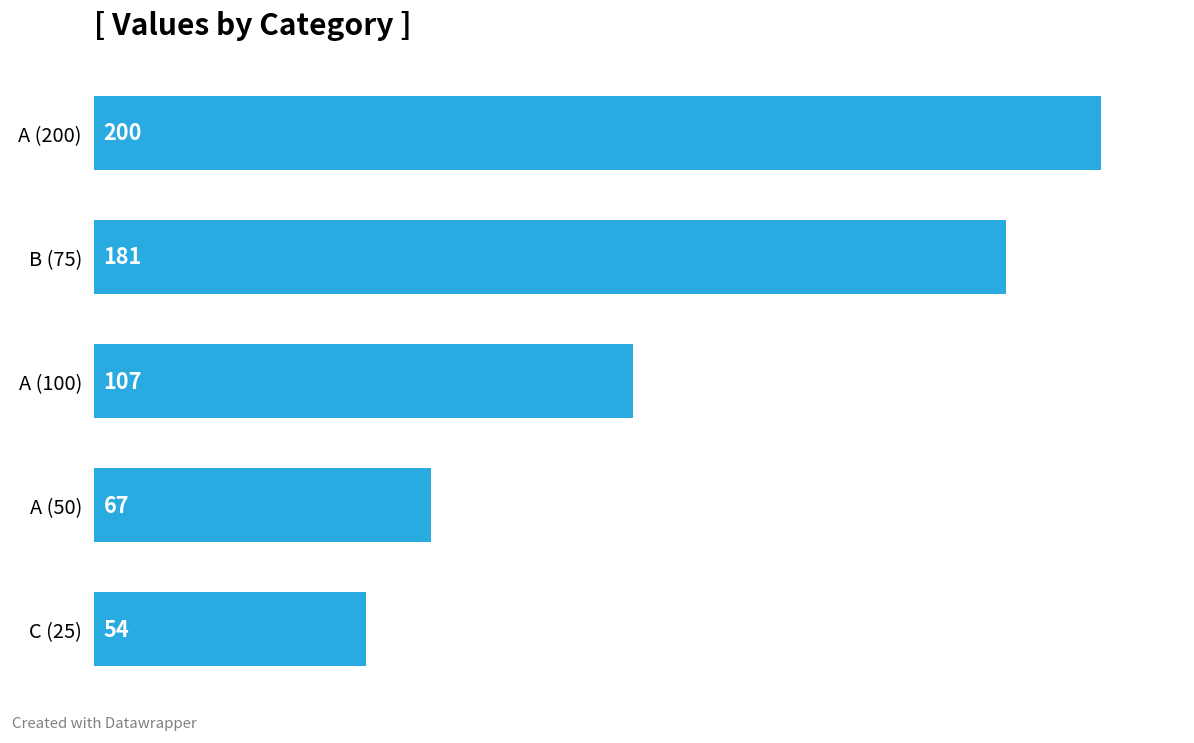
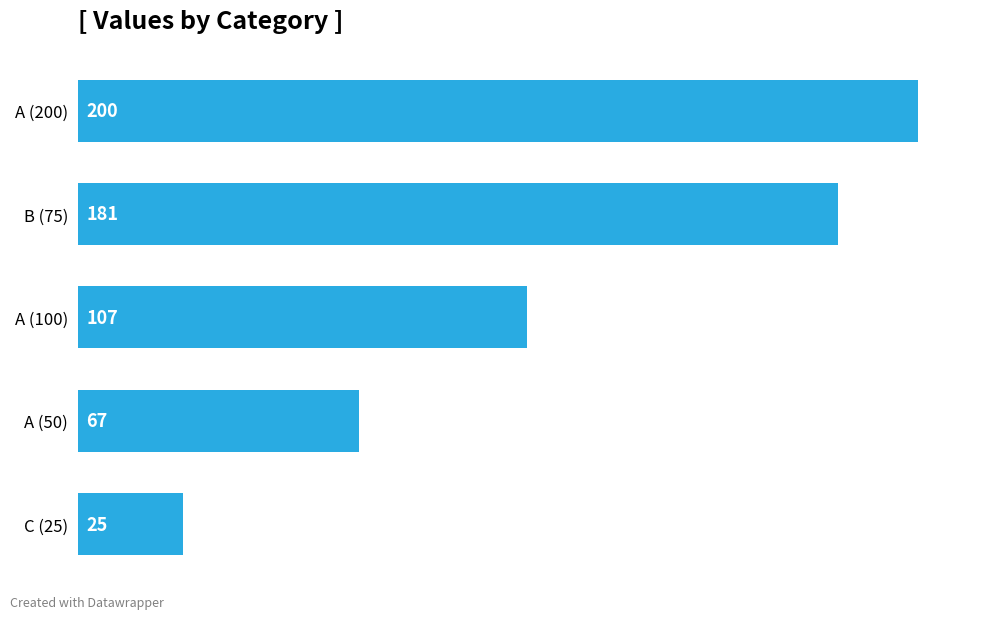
C (25): 54 -> 25
